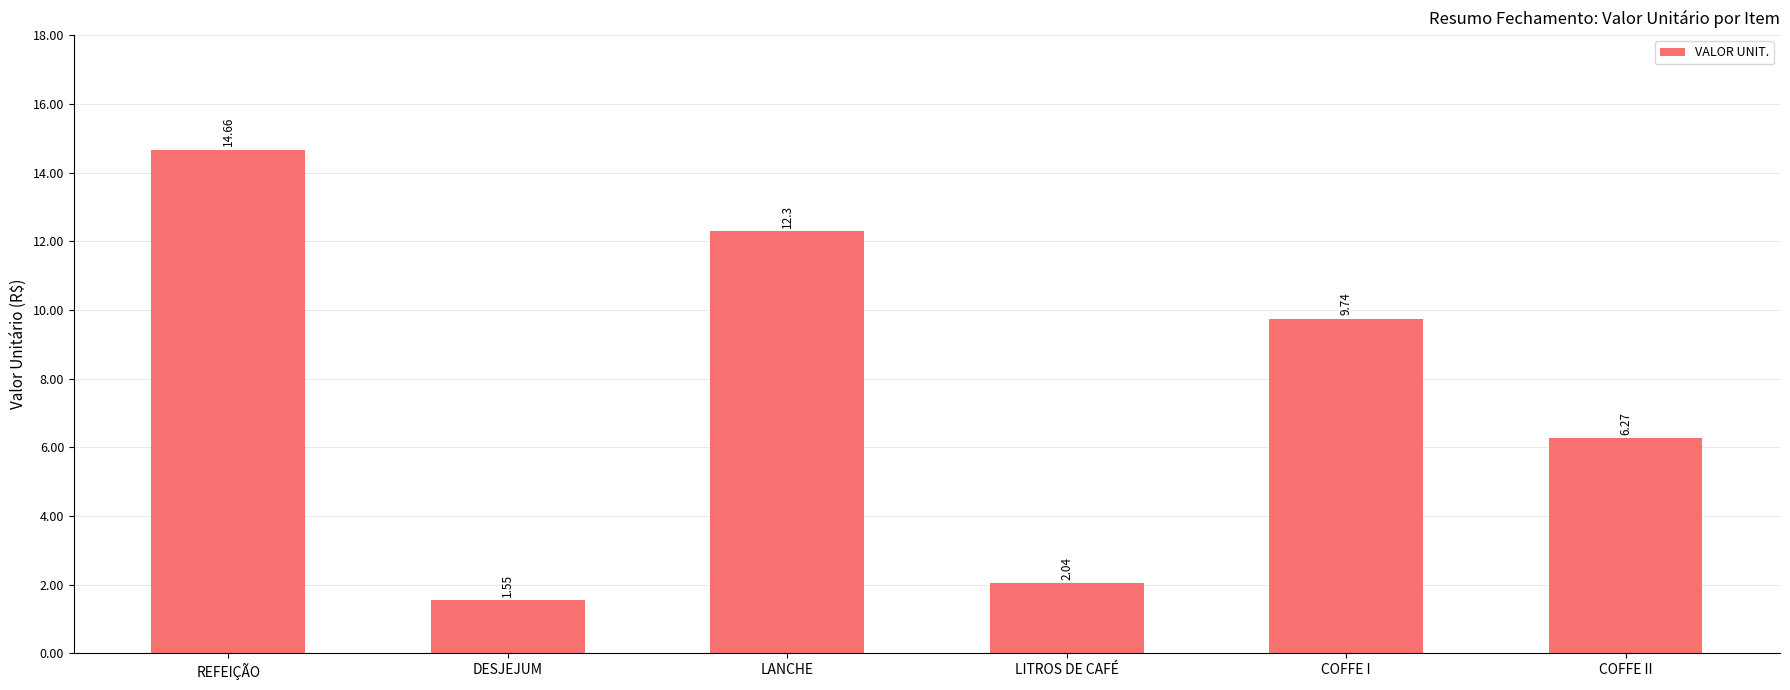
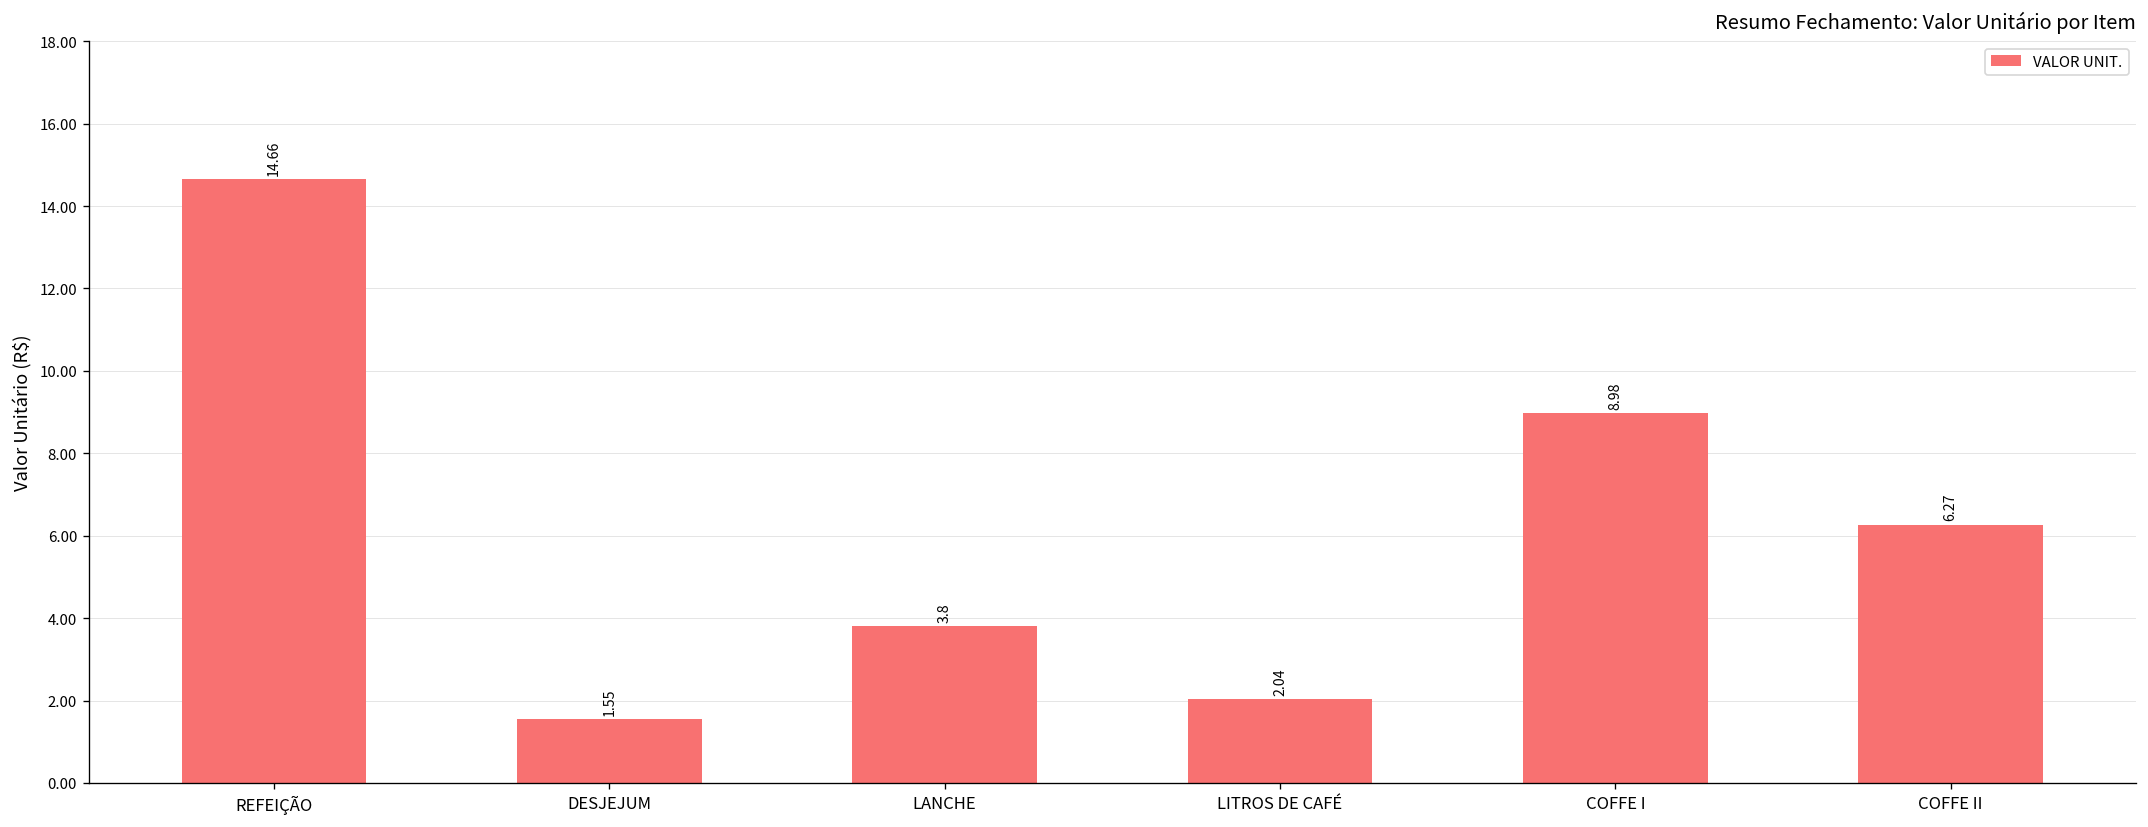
LANCHE: 12.3 -> 3.8
COFFE I: 9.74 -> 8.98
